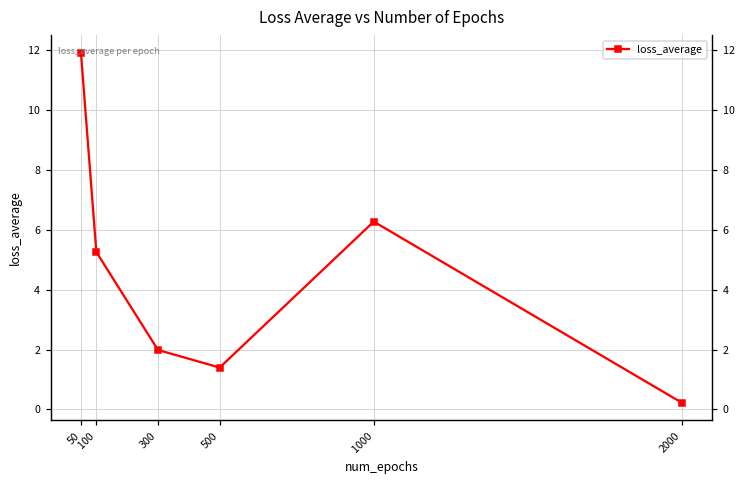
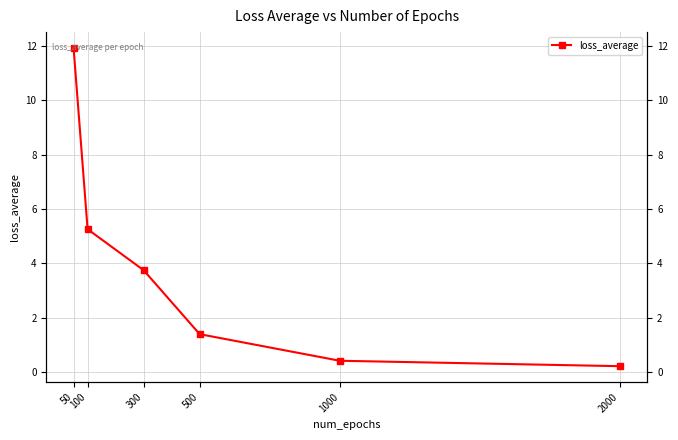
300: 2.0 -> 3.7
1000: 6.3 -> 0.4
